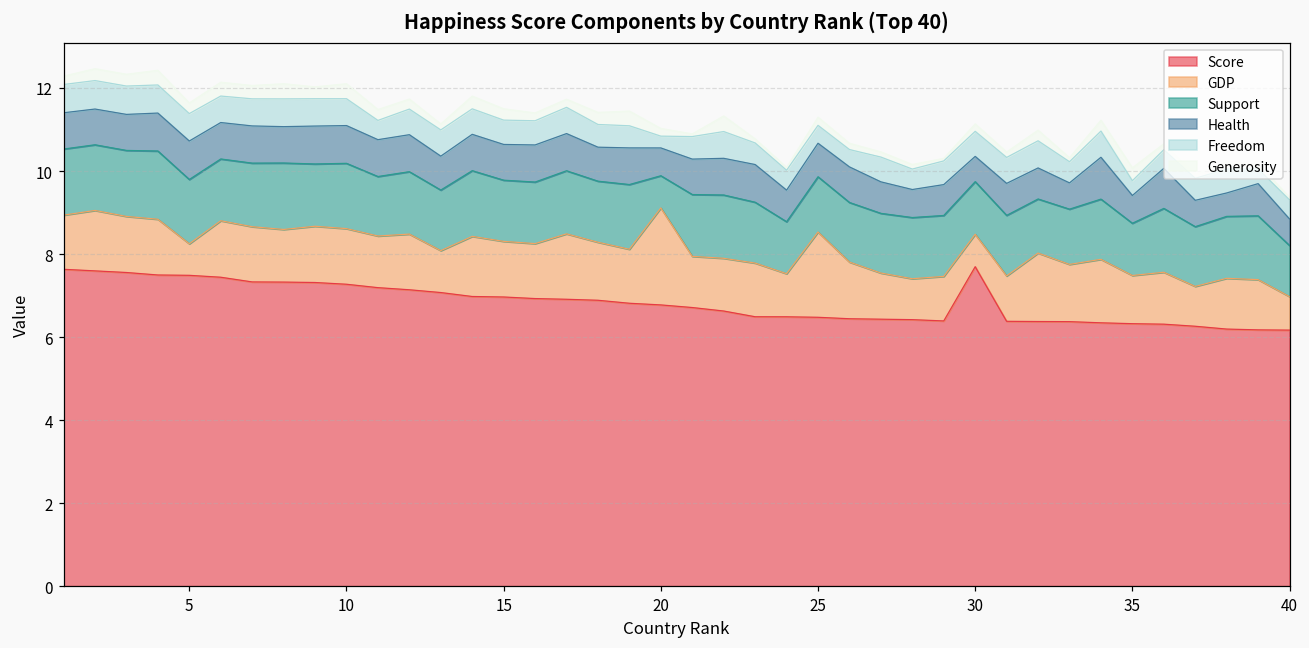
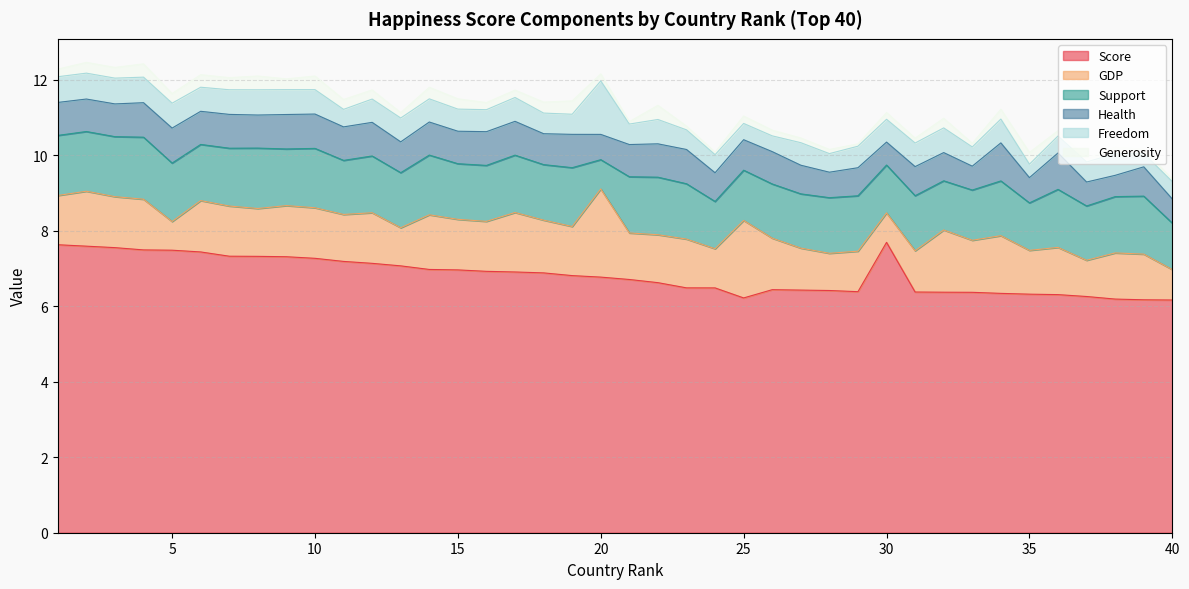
Freedom, 20: 0.3 -> 1.4
Score, 25: 6.5 -> 6.2
